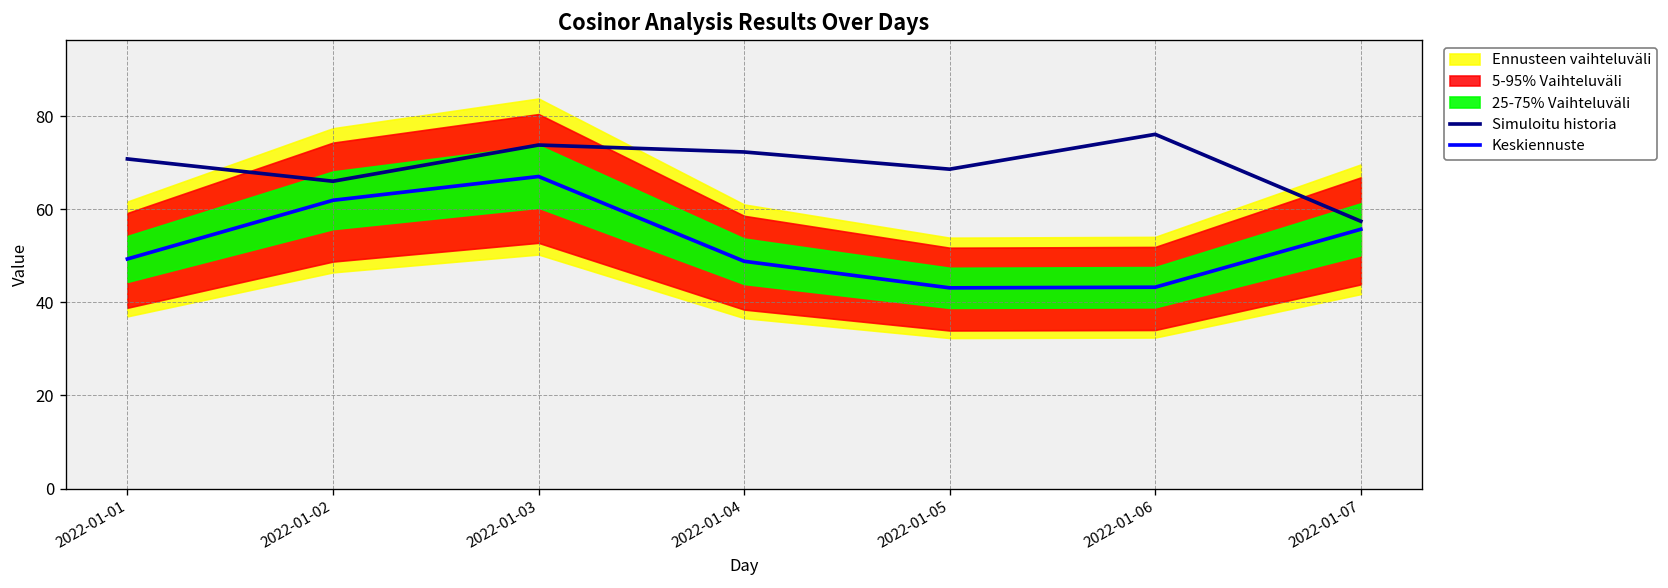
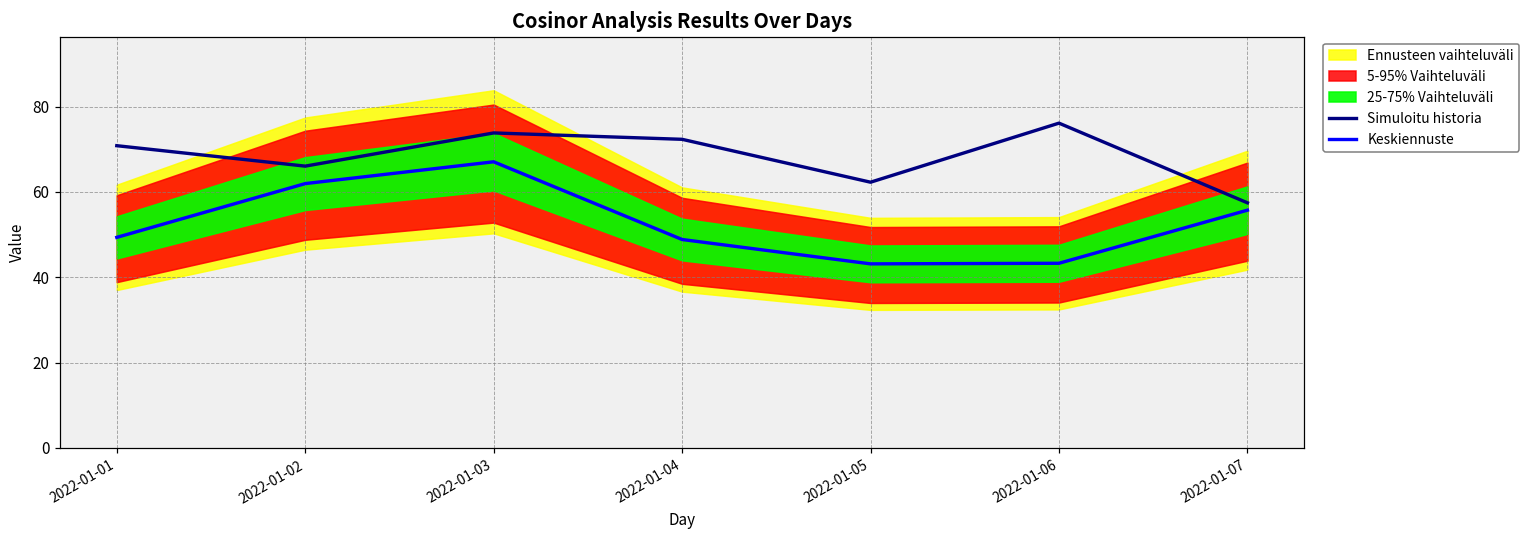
Simuloitu historia, 2022-01-05: 69 -> 62
